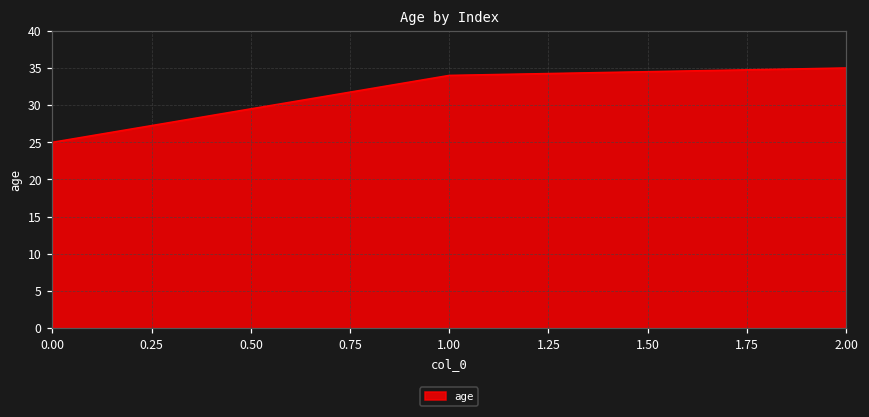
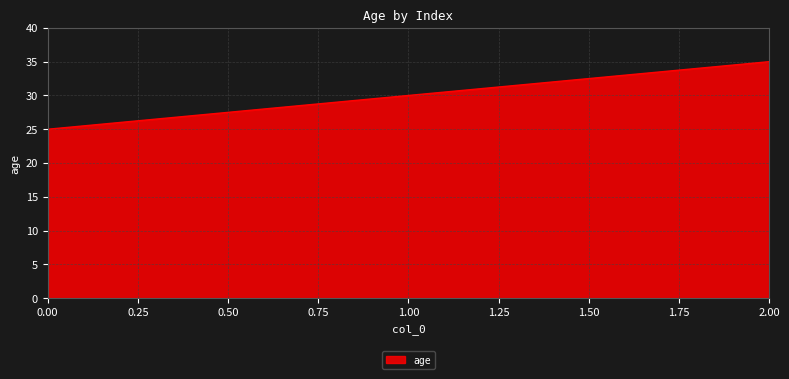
1.00: 34 -> 30
